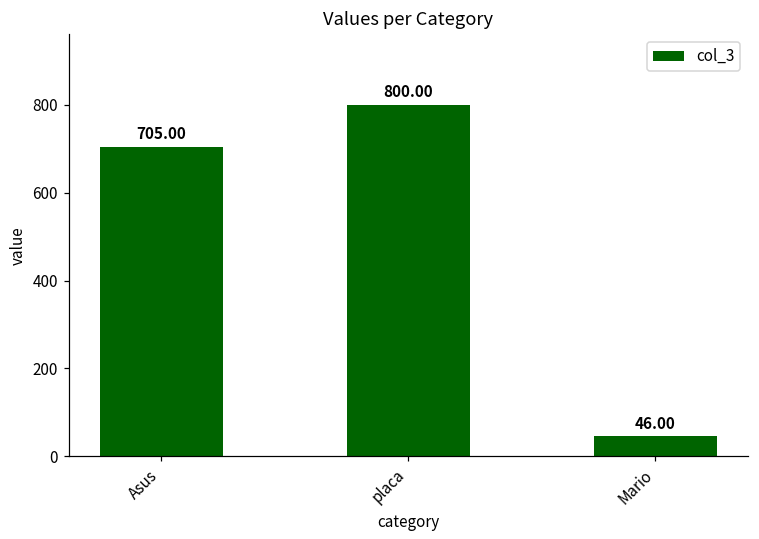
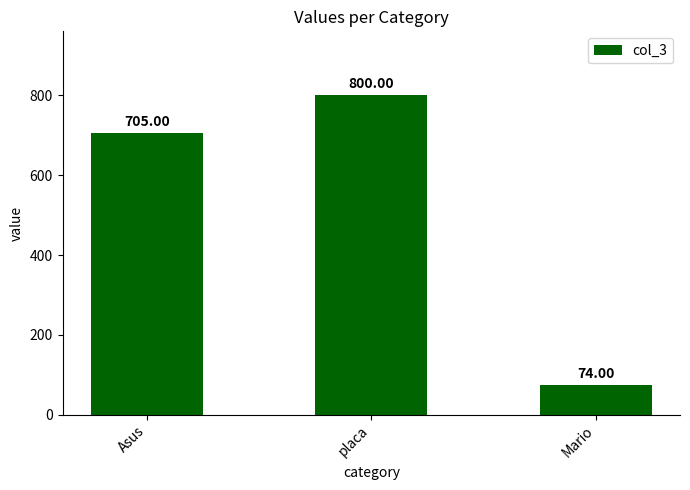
Mario: 46.00 -> 74.00
